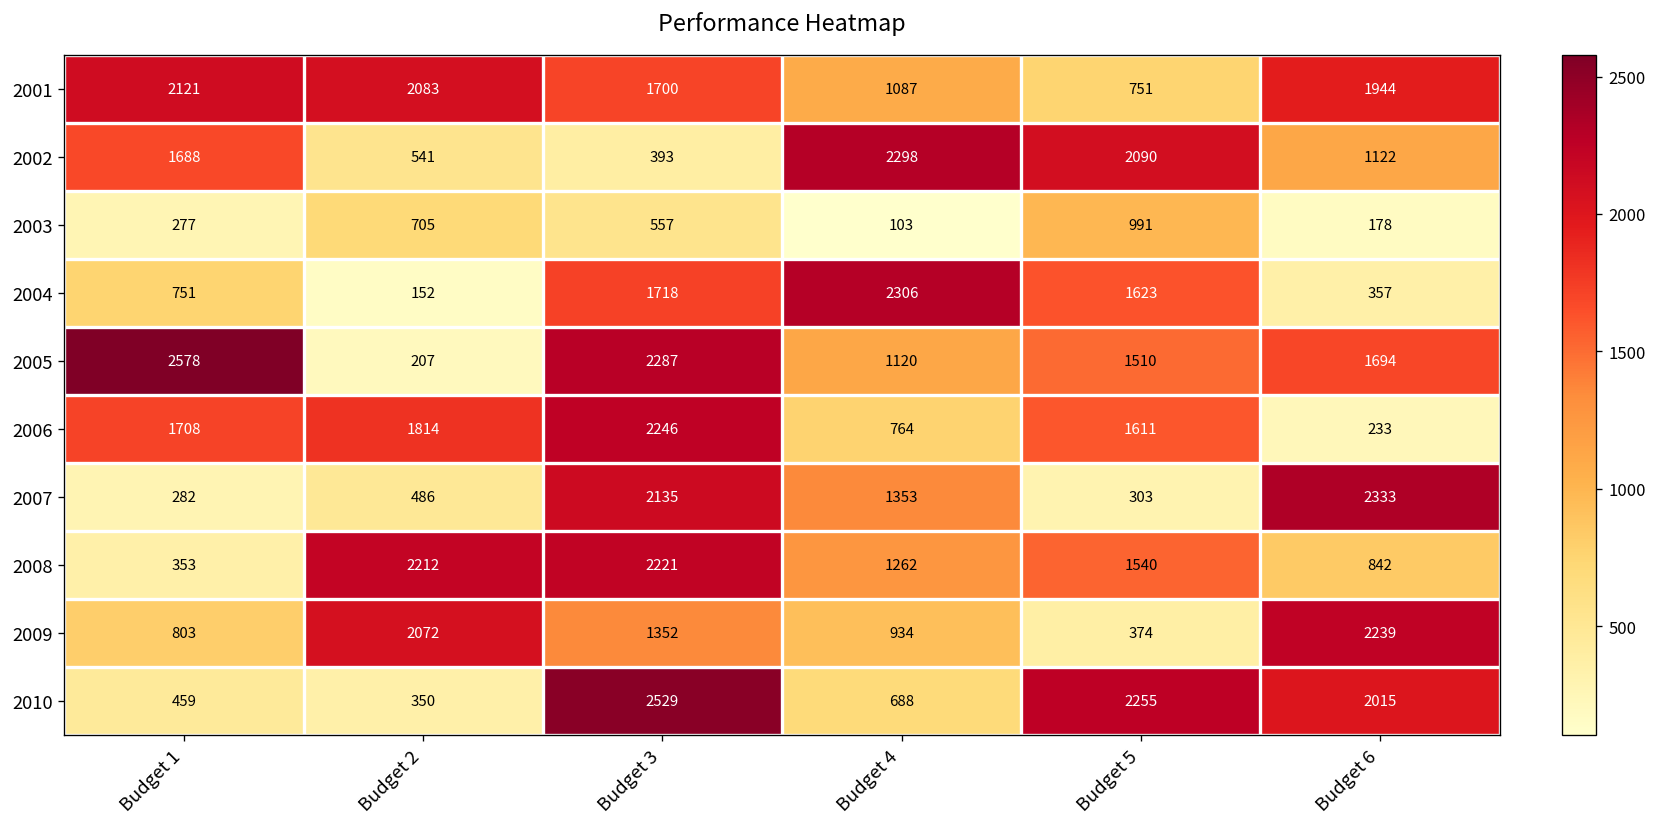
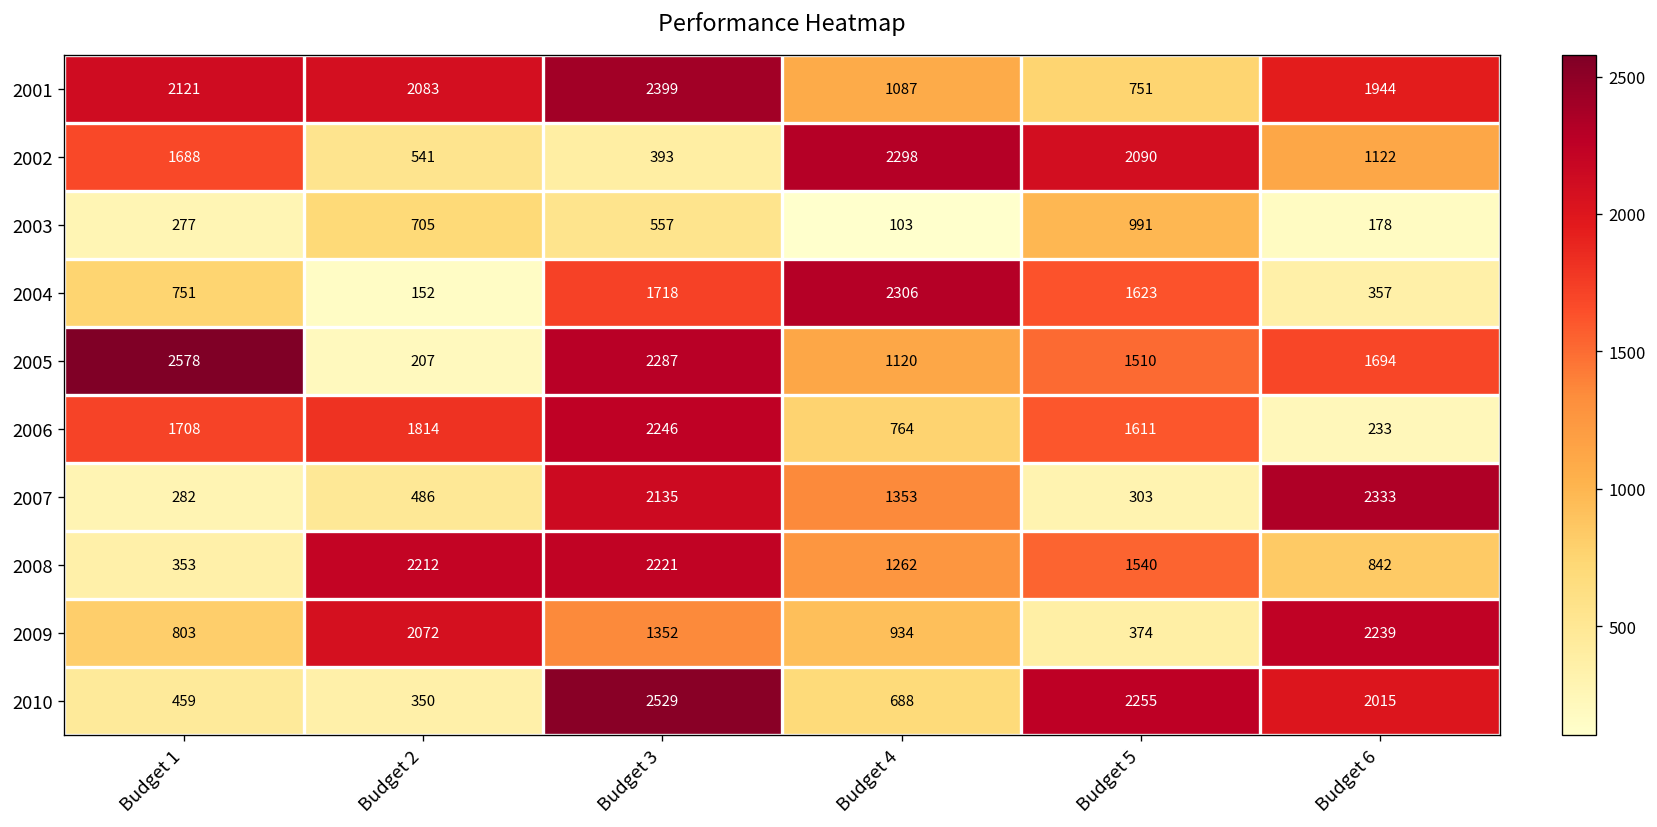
2001, Budget 3: 1700 -> 2399
